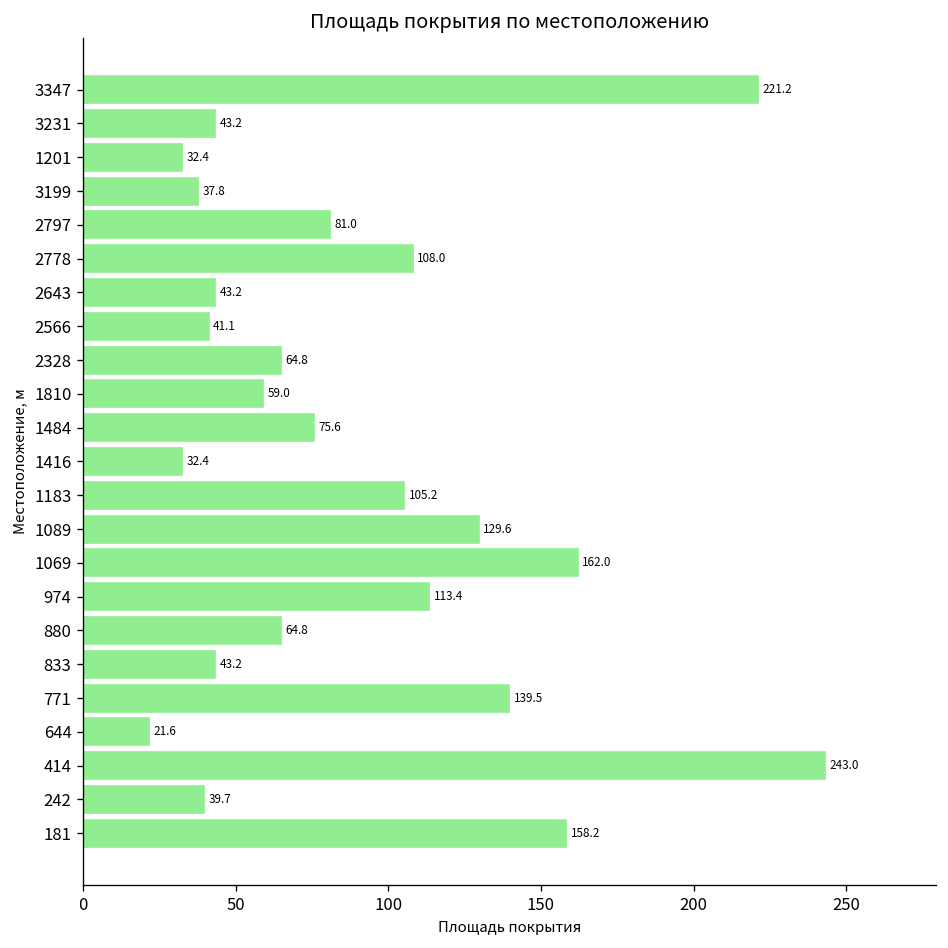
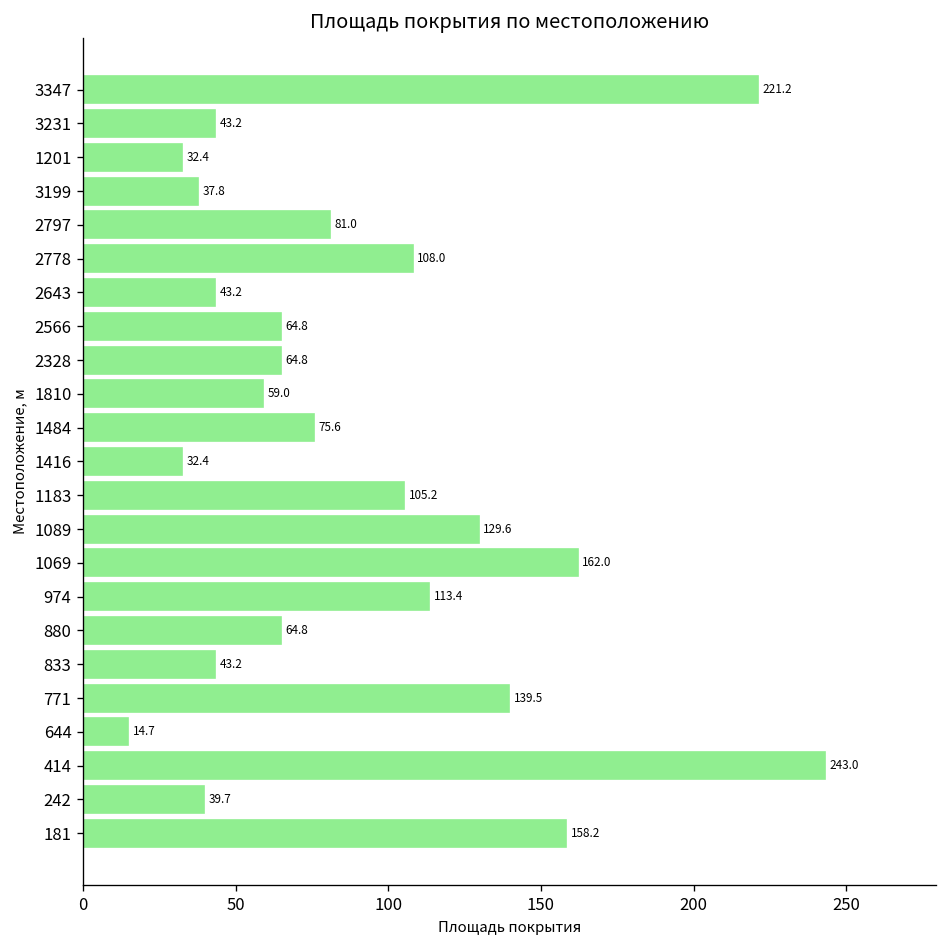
2566: 41.1 -> 64.8
644: 21.6 -> 14.7
